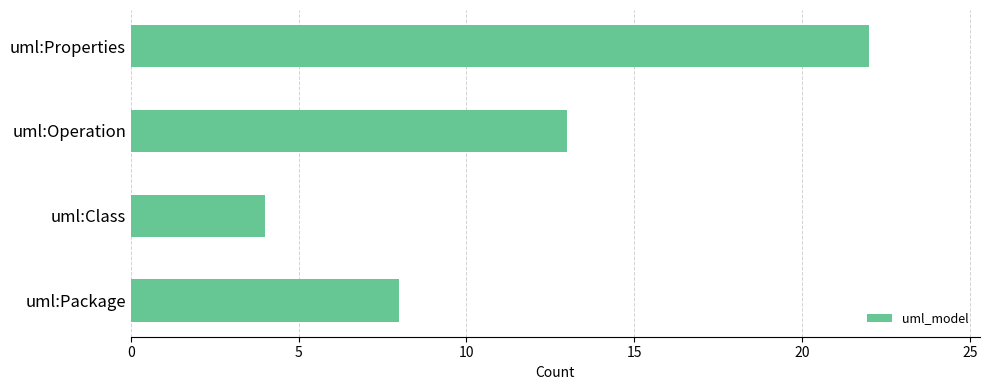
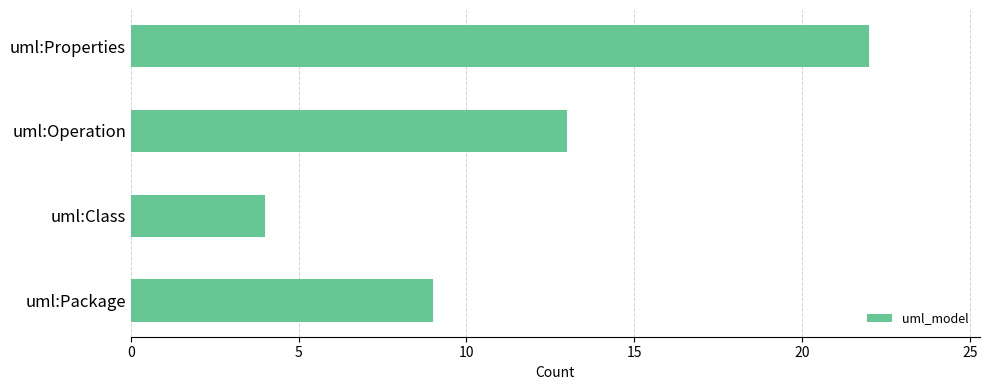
uml:Package: 8 -> 9
